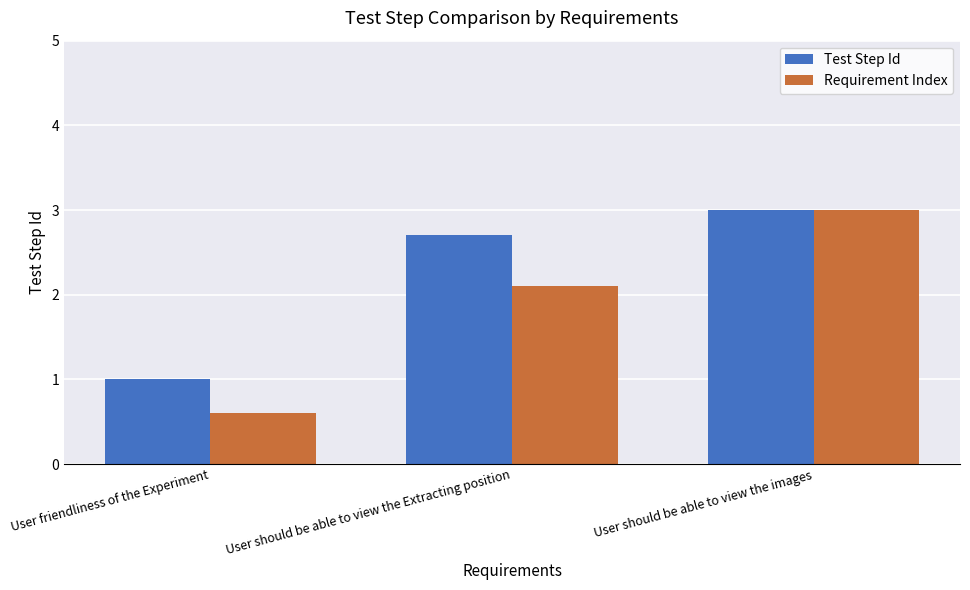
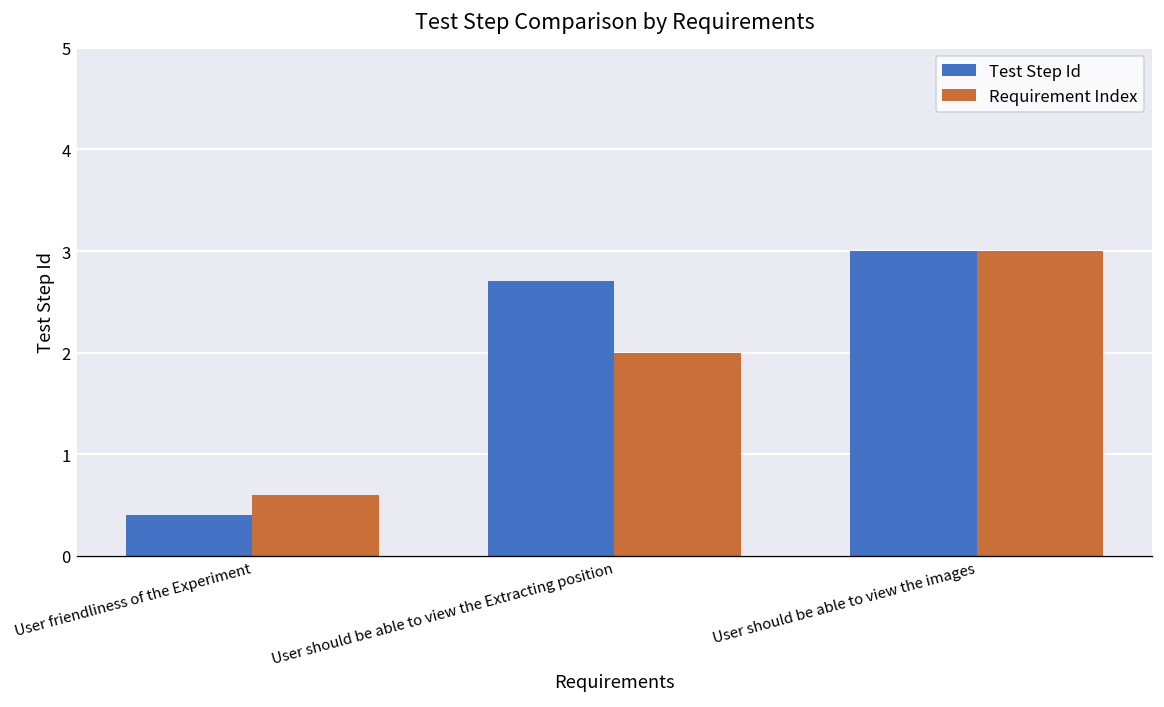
Test Step Id, User friendliness of the Experiment: 1.0 -> 0.4
Requirement Index, User should be able to view the Extracting position: 2.1 -> 2.0
